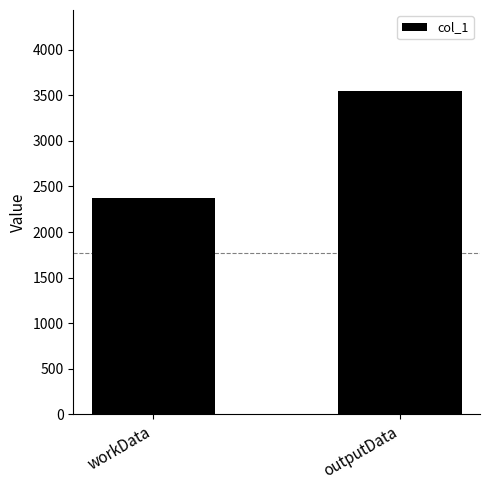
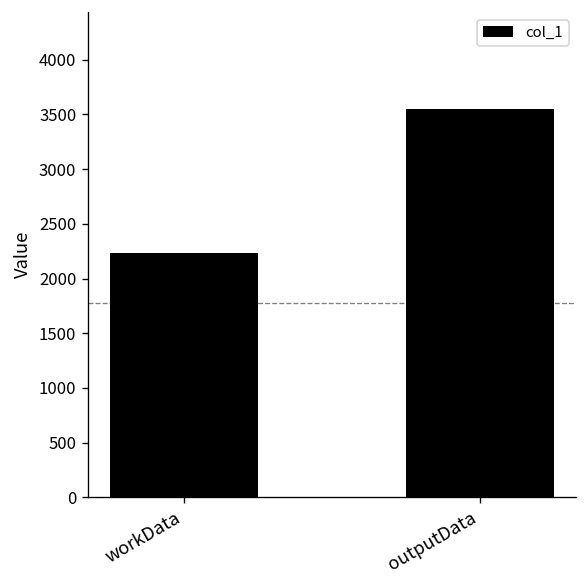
workData: 2400 -> 2200
